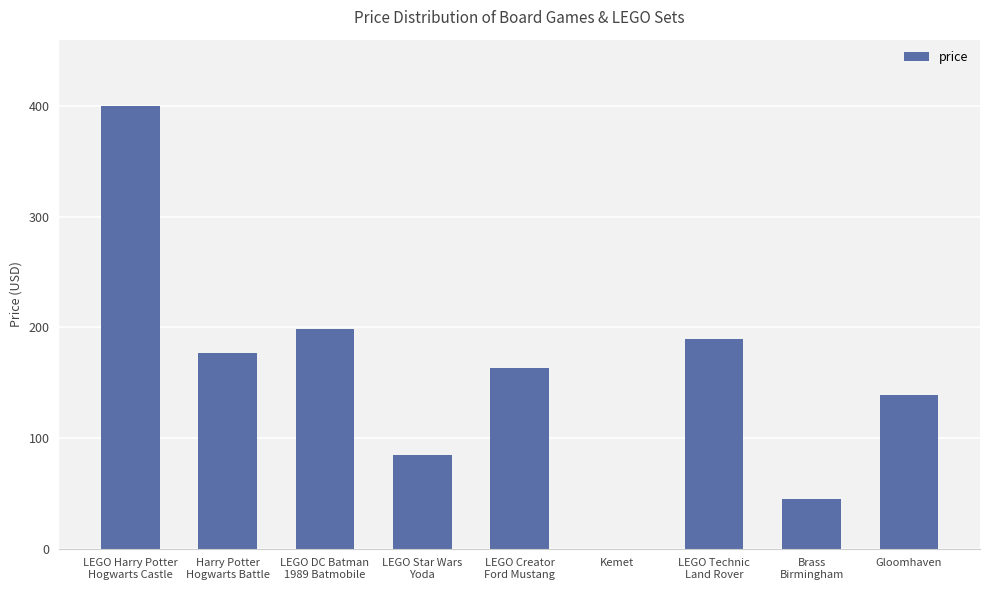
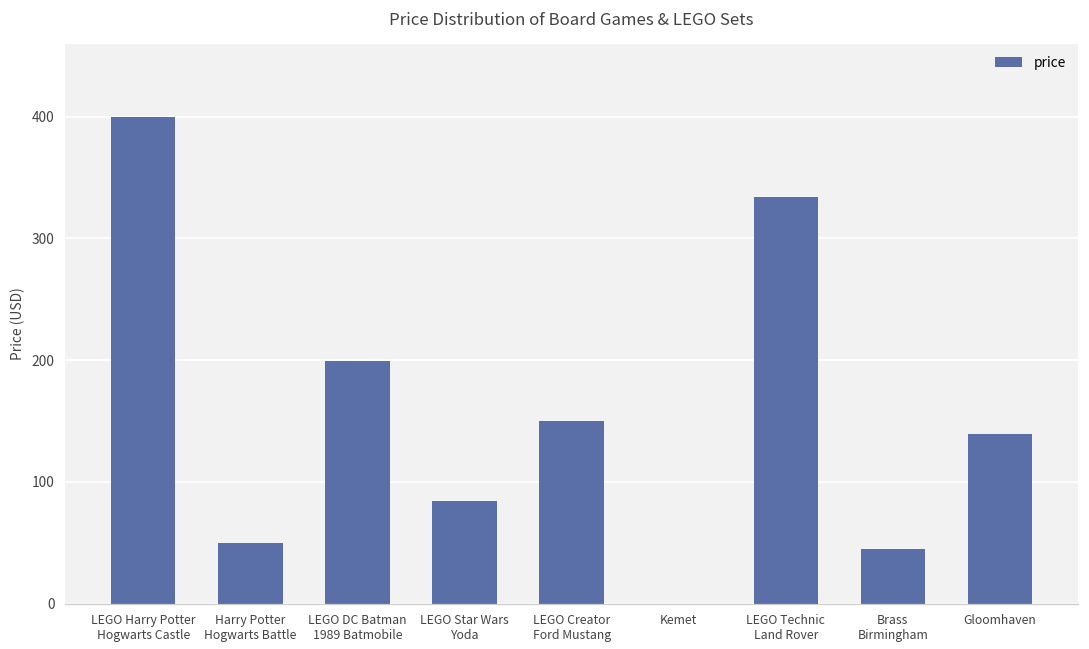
Harry Potter Hogwarts Battle: 177 -> 50
LEGO Creator Ford Mustang: 163 -> 150
LEGO Technic Land Rover: 190 -> 334
